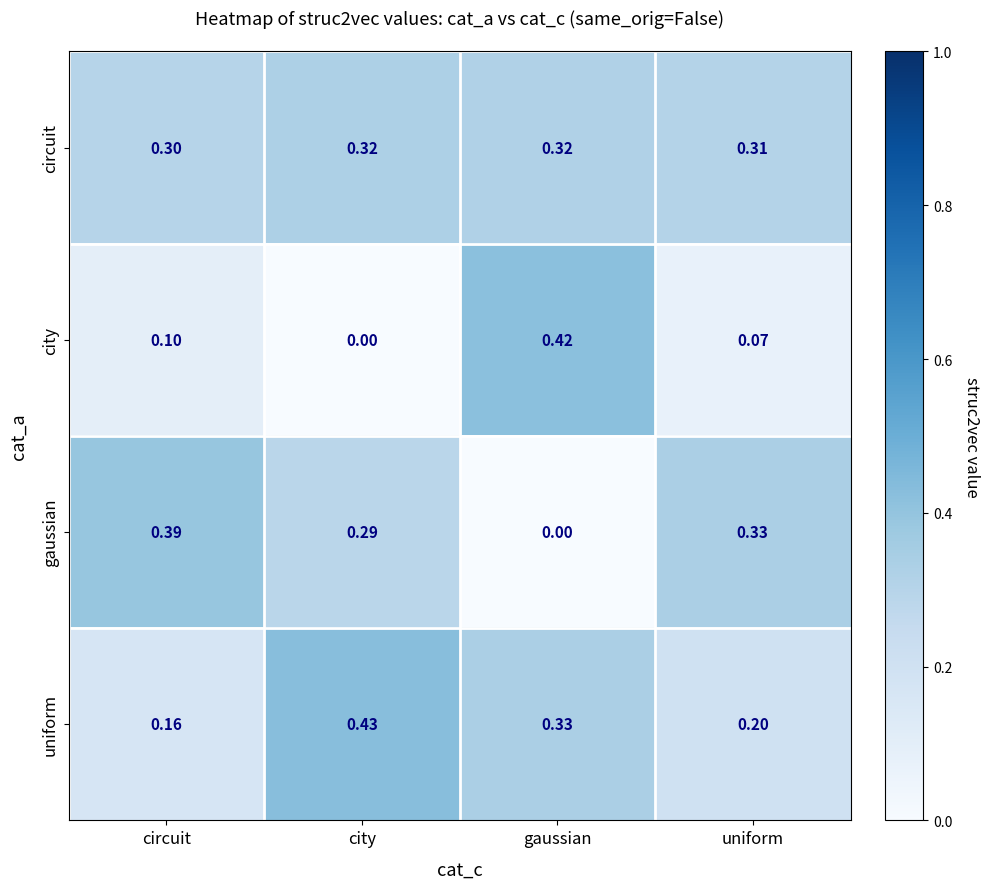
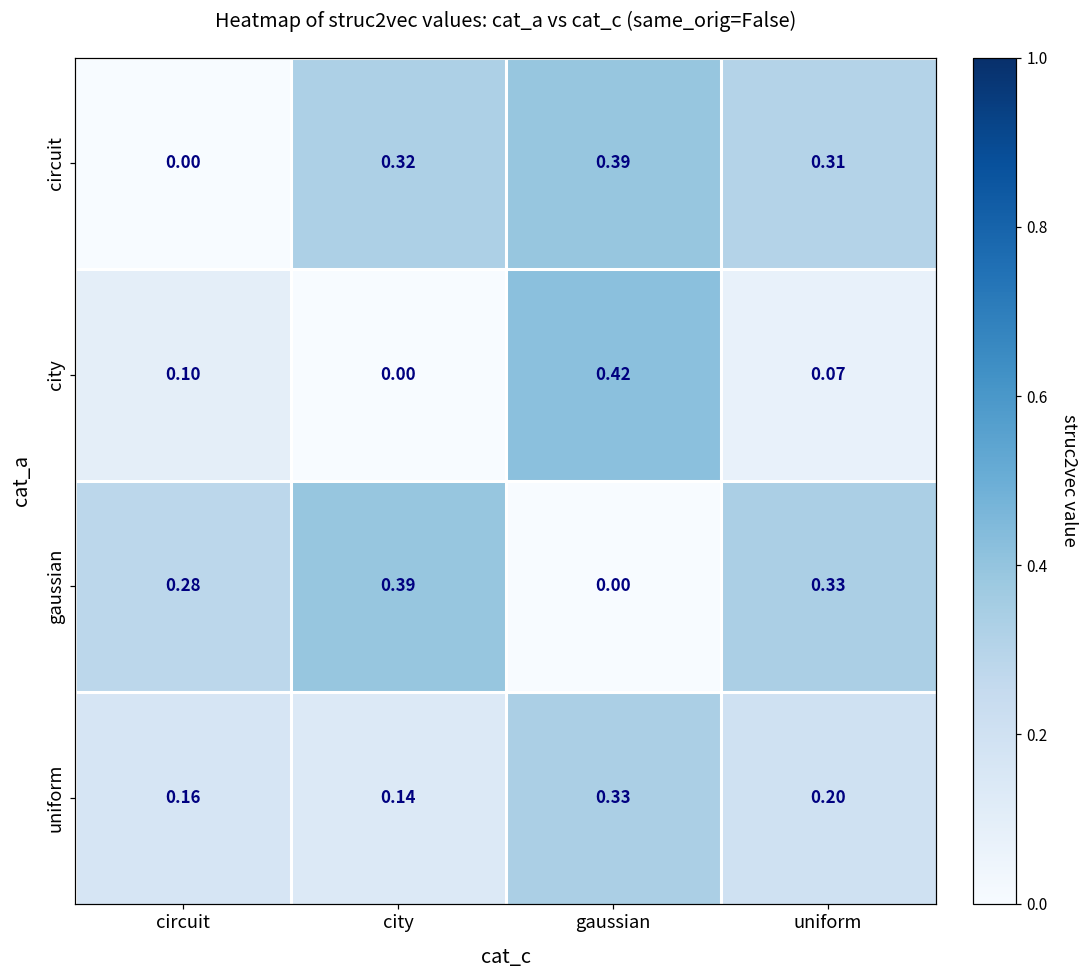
circuit, circuit: 0.30 -> 0.00
circuit, gaussian: 0.32 -> 0.39
gaussian, circuit: 0.39 -> 0.28
gaussian, city: 0.29 -> 0.39
uniform, city: 0.43 -> 0.14
